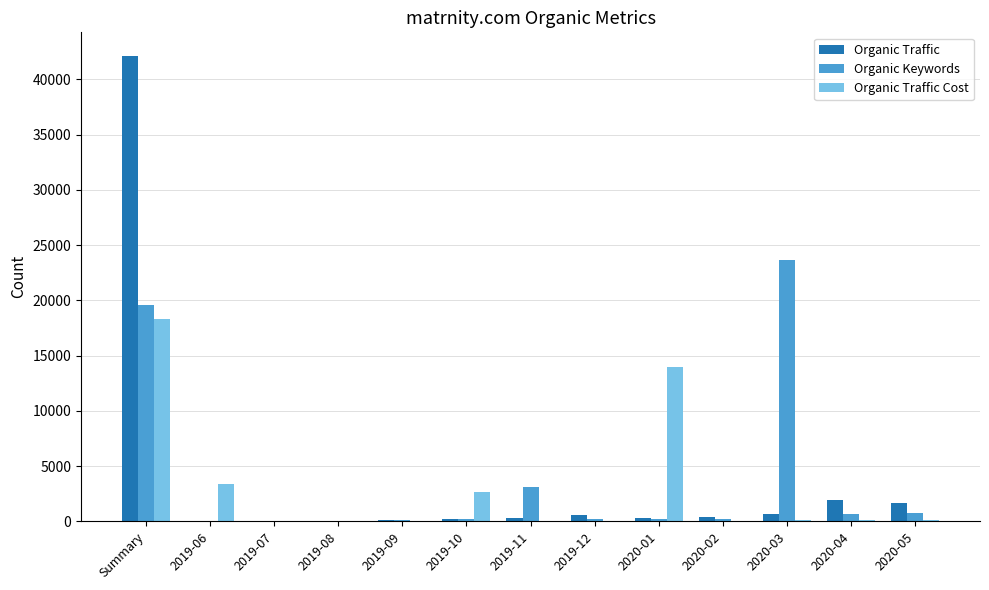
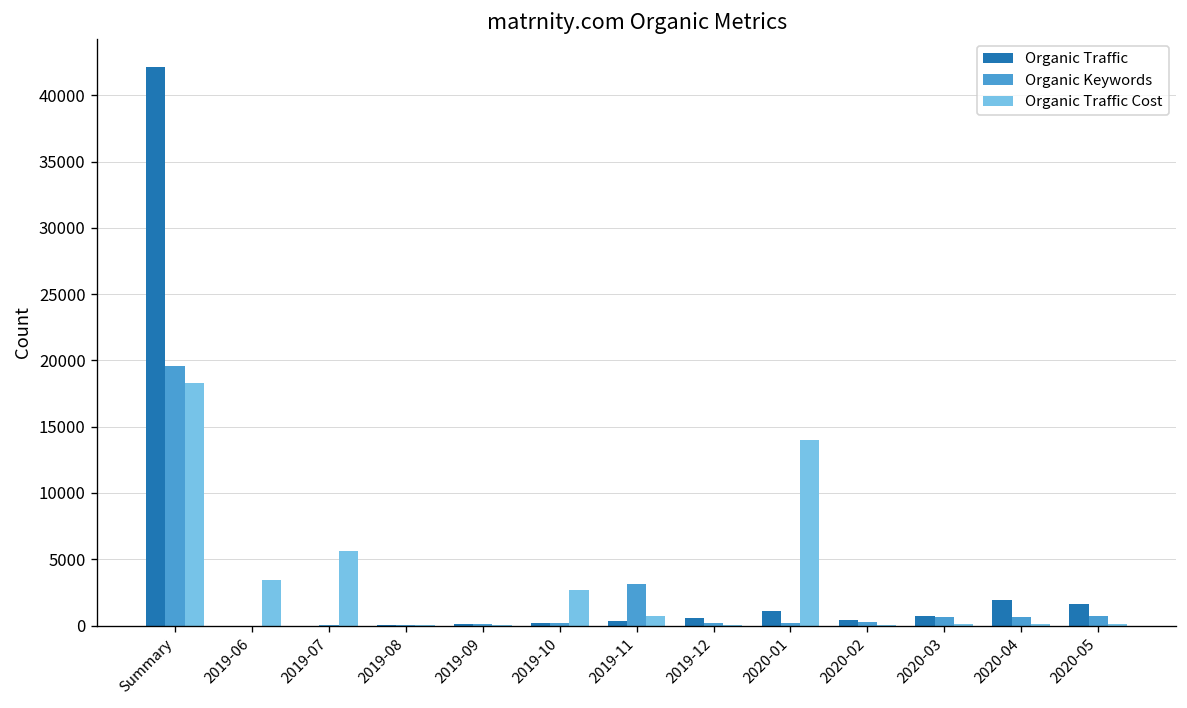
Organic Traffic Cost, 2019-07: 0 -> 5600
Organic Traffic Cost, 2019-11: 0 -> 800
Organic Traffic, 2020-01: 300 -> 1100
Organic Keywords, 2020-03: 23700 -> 600
